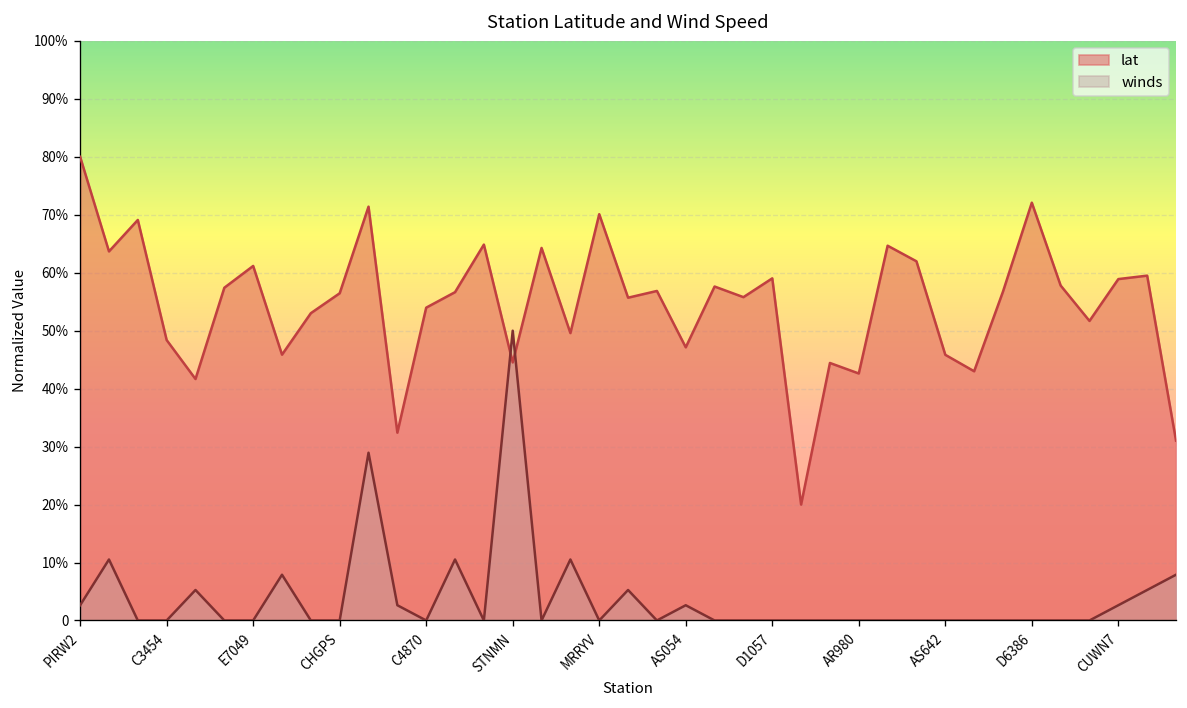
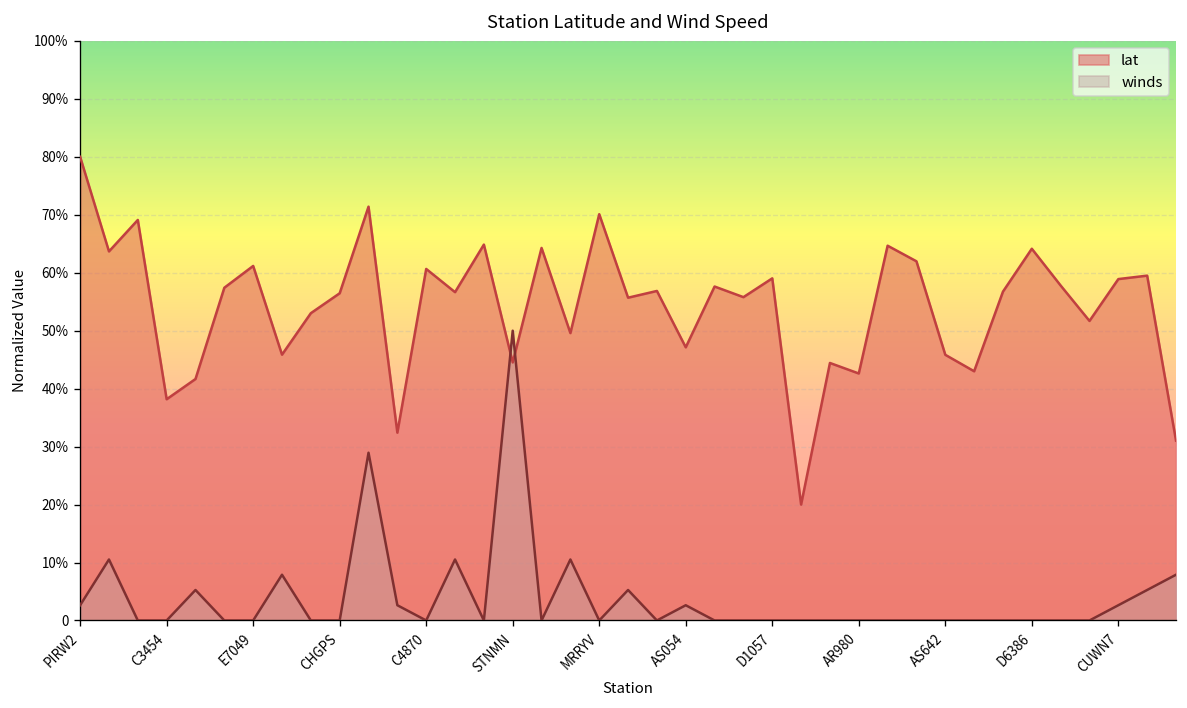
lat, C3454: 48% -> 38%
lat, C4870: 54% -> 61%
lat, D6386: 72% -> 64%
